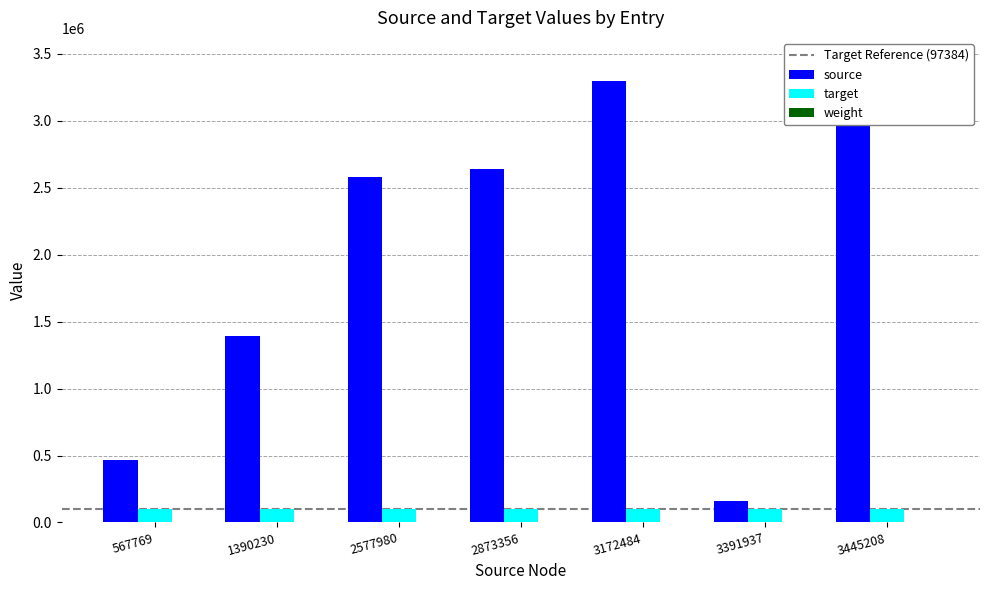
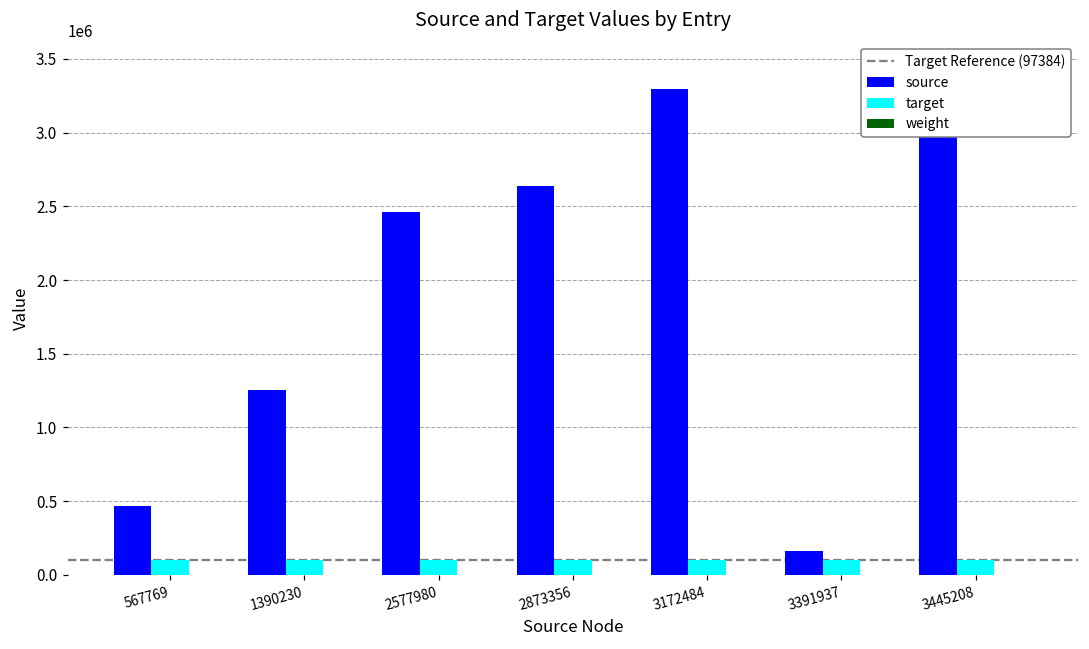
source, 1390230: 1390000 -> 1250000
source, 2577980: 2580000 -> 2460000
